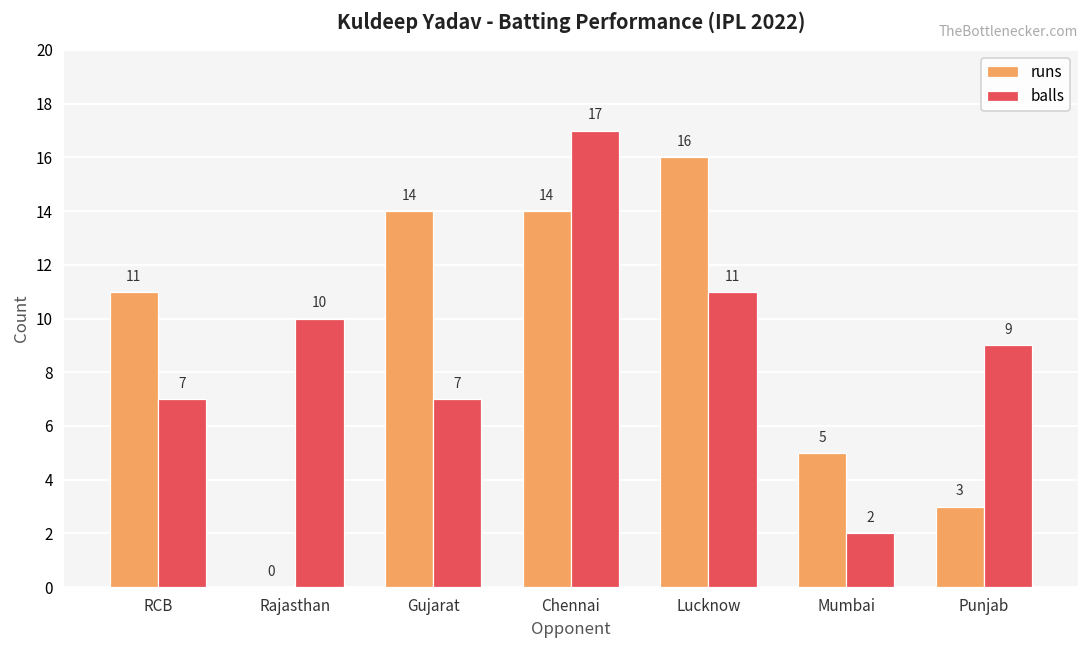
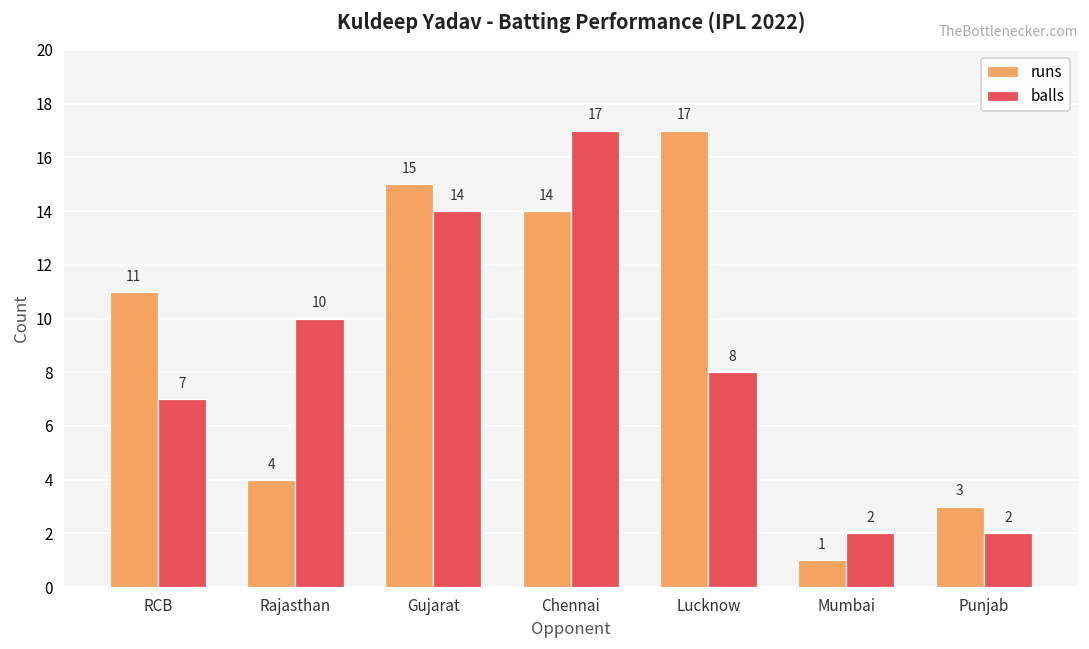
runs, Rajasthan: 0 -> 4
runs, Gujarat: 14 -> 15
balls, Gujarat: 7 -> 14
runs, Lucknow: 16 -> 17
balls, Lucknow: 11 -> 8
runs, Mumbai: 5 -> 1
balls, Punjab: 9 -> 2
